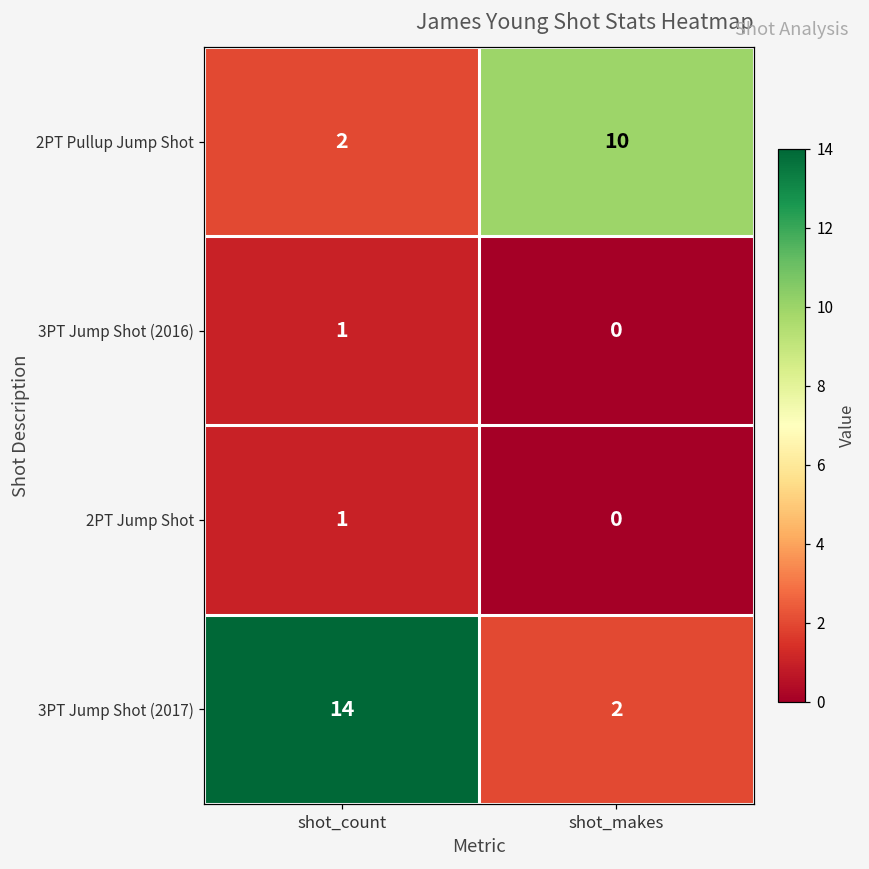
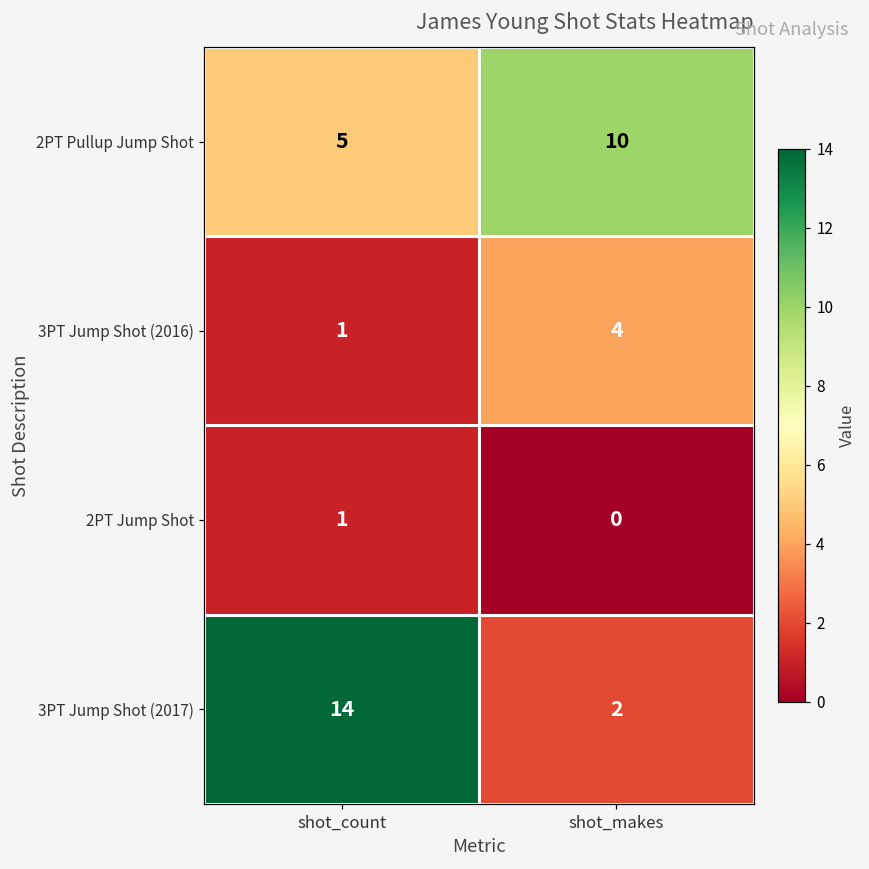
2PT Pullup Jump Shot, shot_count: 2 -> 5
3PT Jump Shot (2016), shot_makes: 0 -> 4
